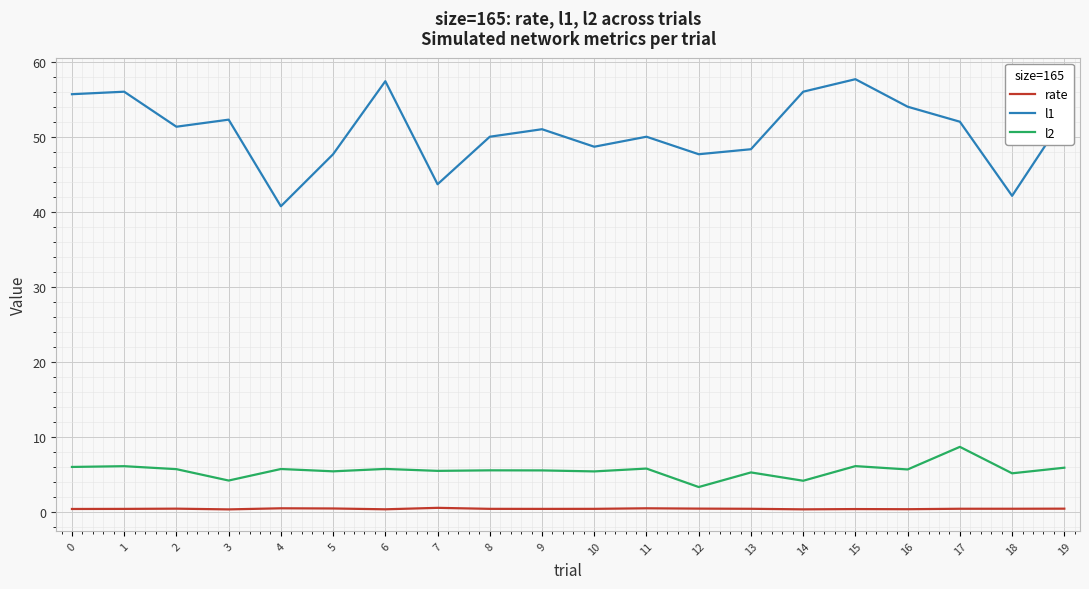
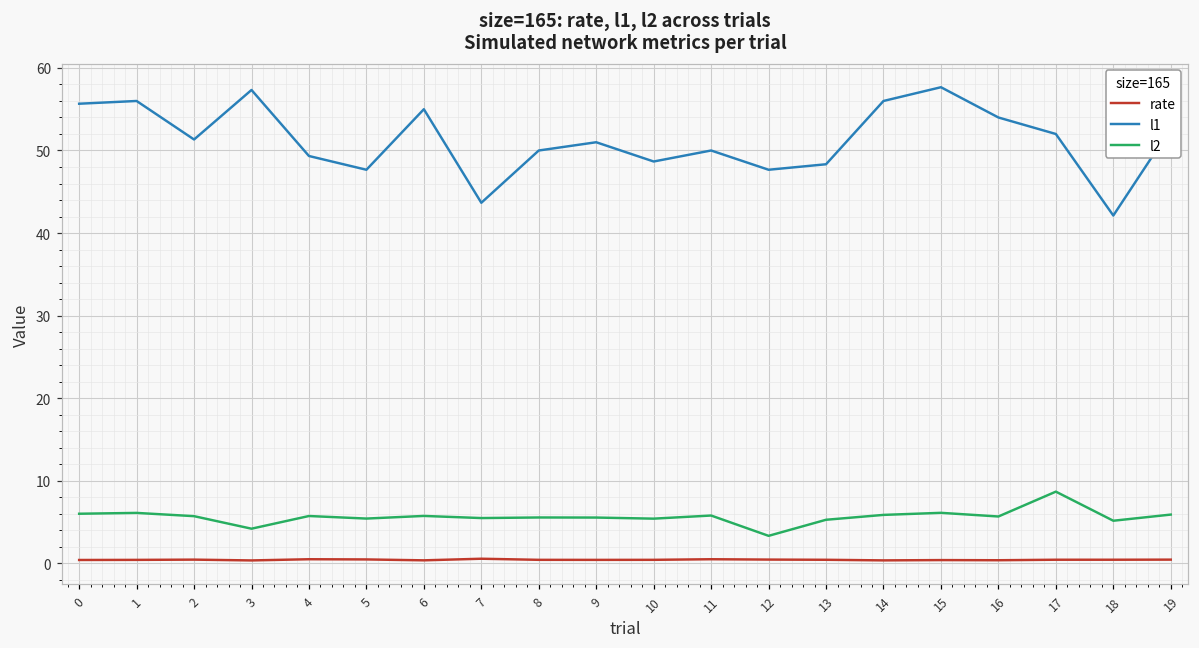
l1, 3: 52 -> 57
l1, 4: 41 -> 49
l1, 6: 57 -> 55
l2, 14: 4 -> 6
